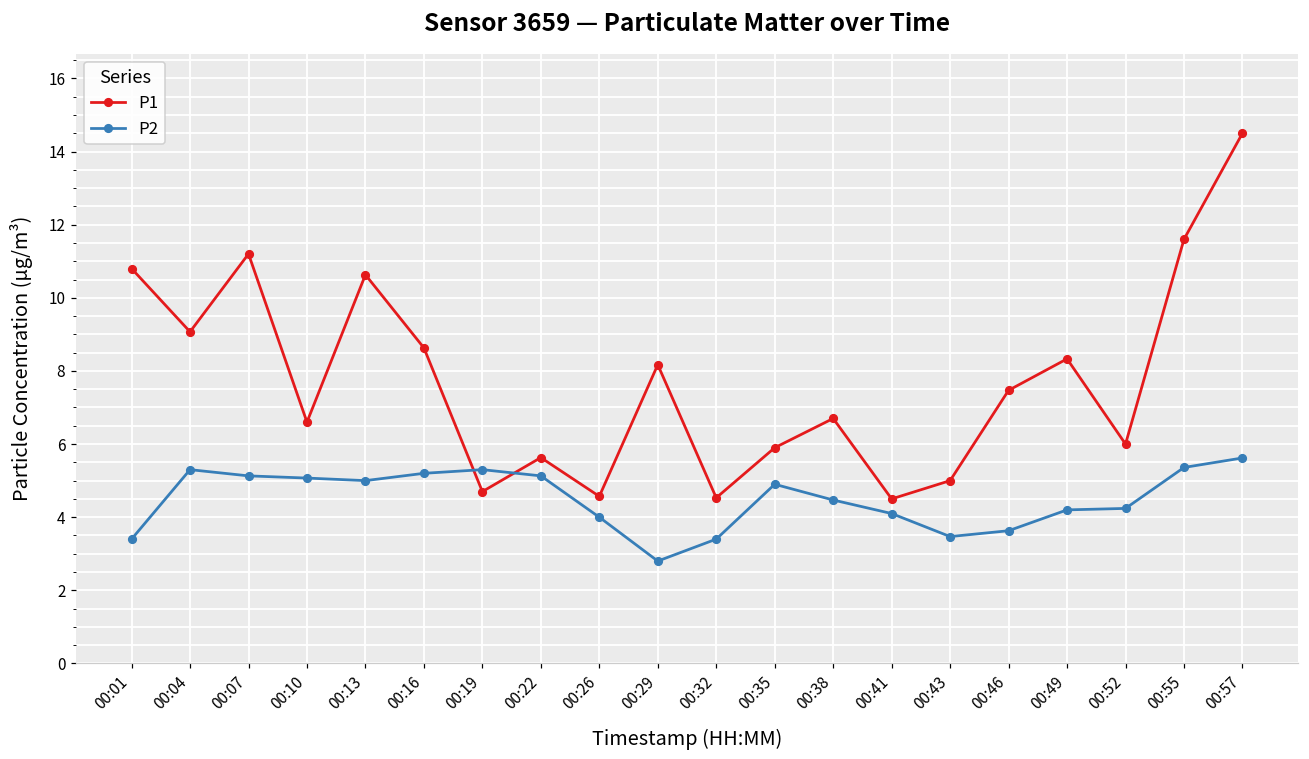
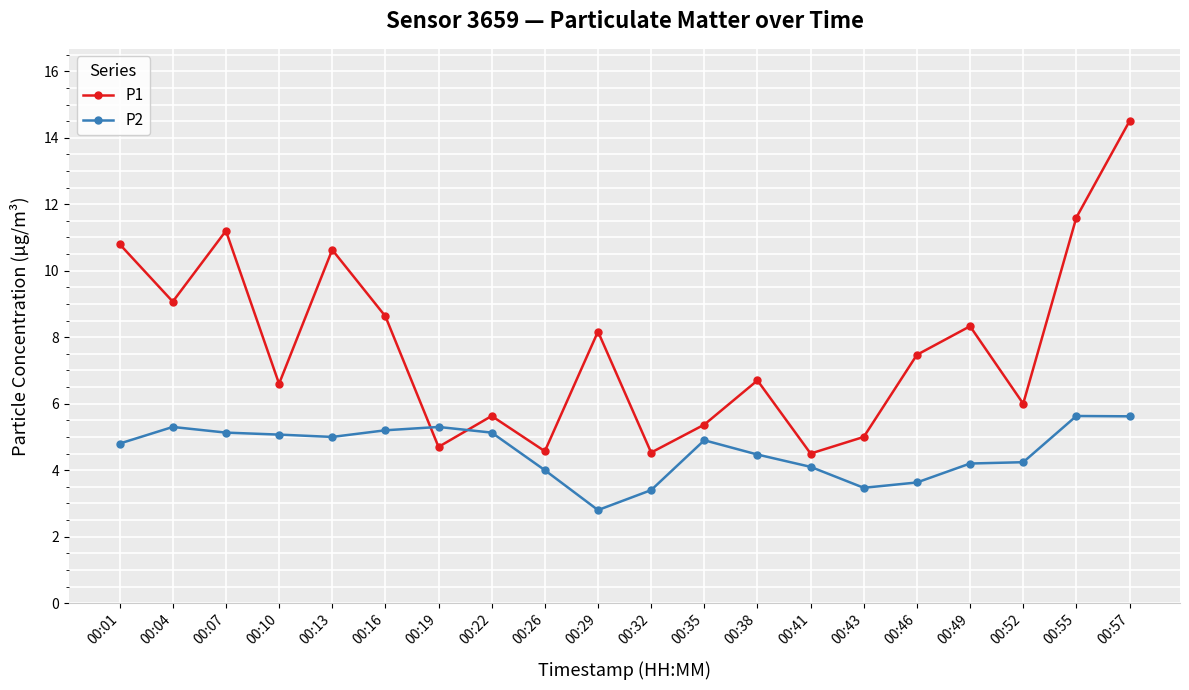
P2, 00:01: 3.4 -> 4.8
P1, 00:35: 5.9 -> 5.4
P2, 00:55: 5.4 -> 5.6
